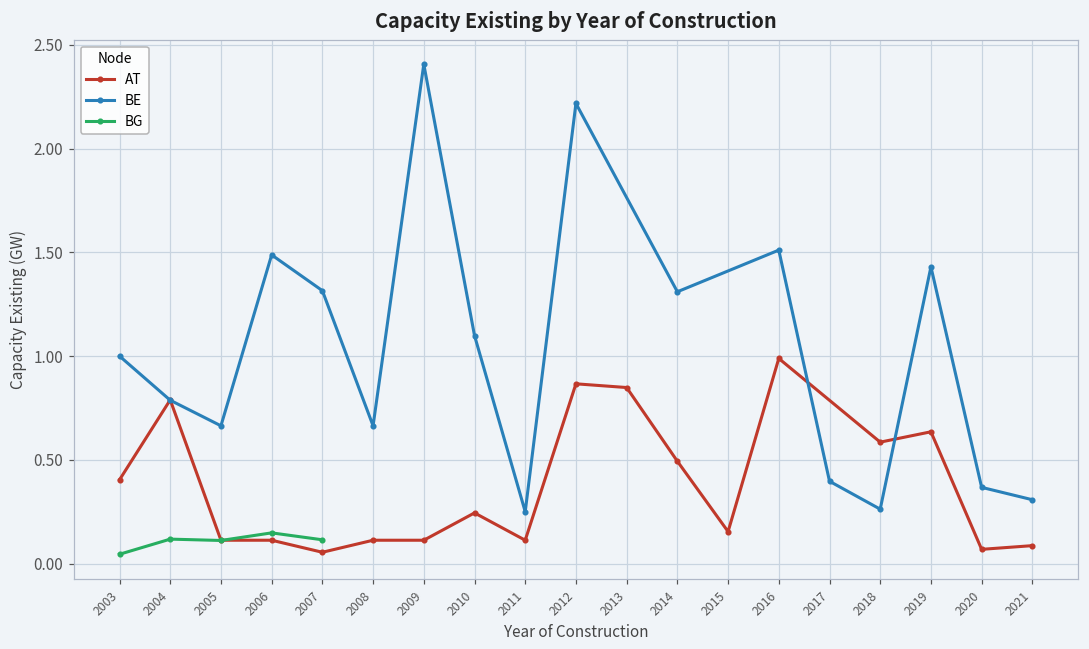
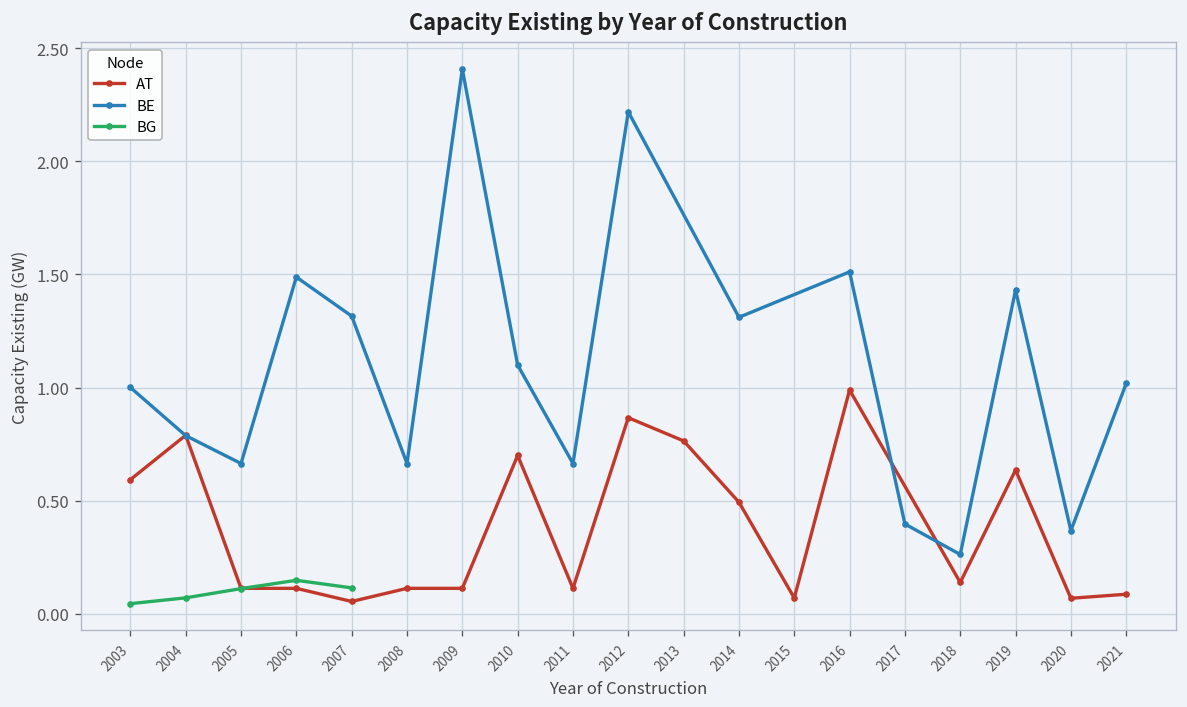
AT, 2003: 0.40 -> 0.59
BG, 2004: 0.12 -> 0.07
AT, 2010: 0.24 -> 0.70
BE, 2011: 0.25 -> 0.66
AT, 2013: 0.85 -> 0.76
AT, 2015: 0.15 -> 0.07
AT, 2018: 0.59 -> 0.14
BE, 2021: 0.31 -> 1.02
